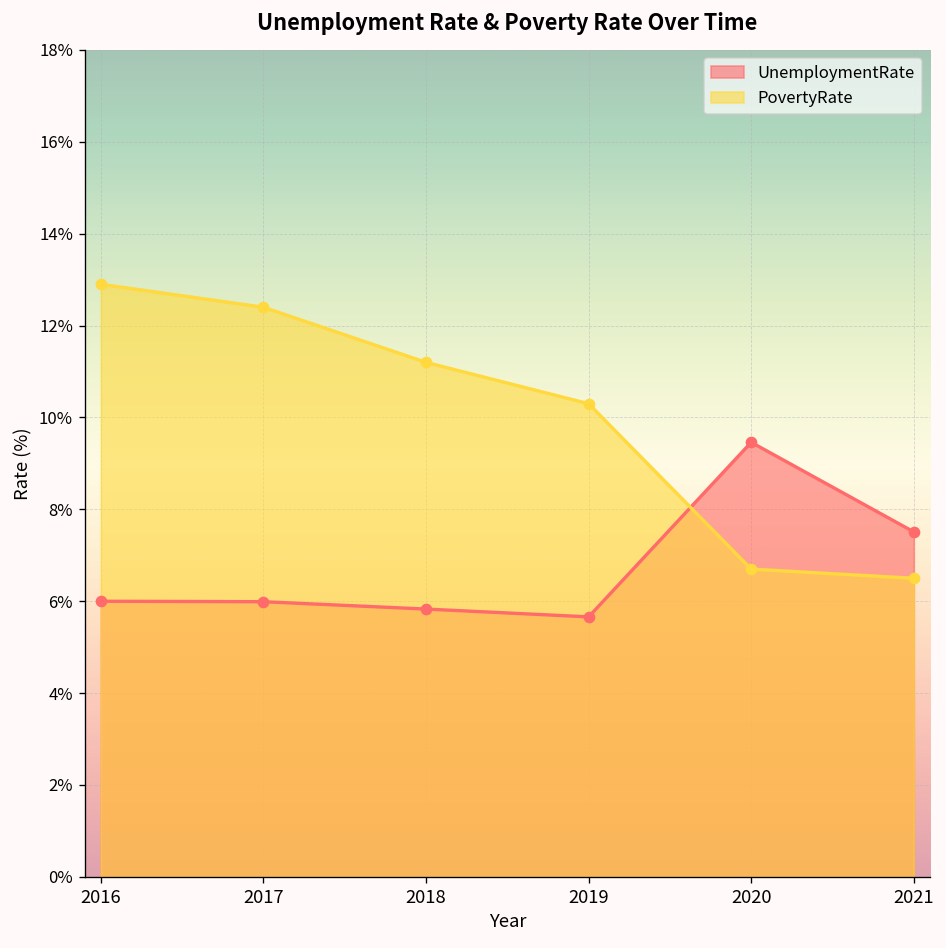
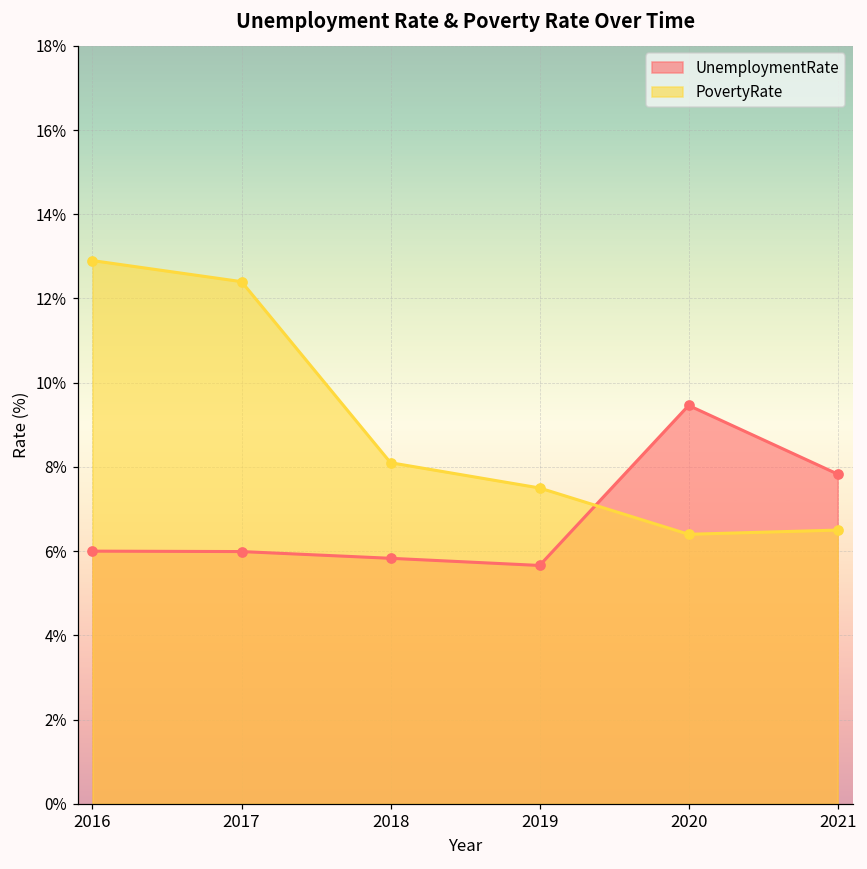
PovertyRate, 2018: 11.2% -> 8.1%
PovertyRate, 2019: 10.3% -> 7.5%
PovertyRate, 2020: 6.7% -> 6.4%
UnemploymentRate, 2021: 7.5% -> 7.8%
